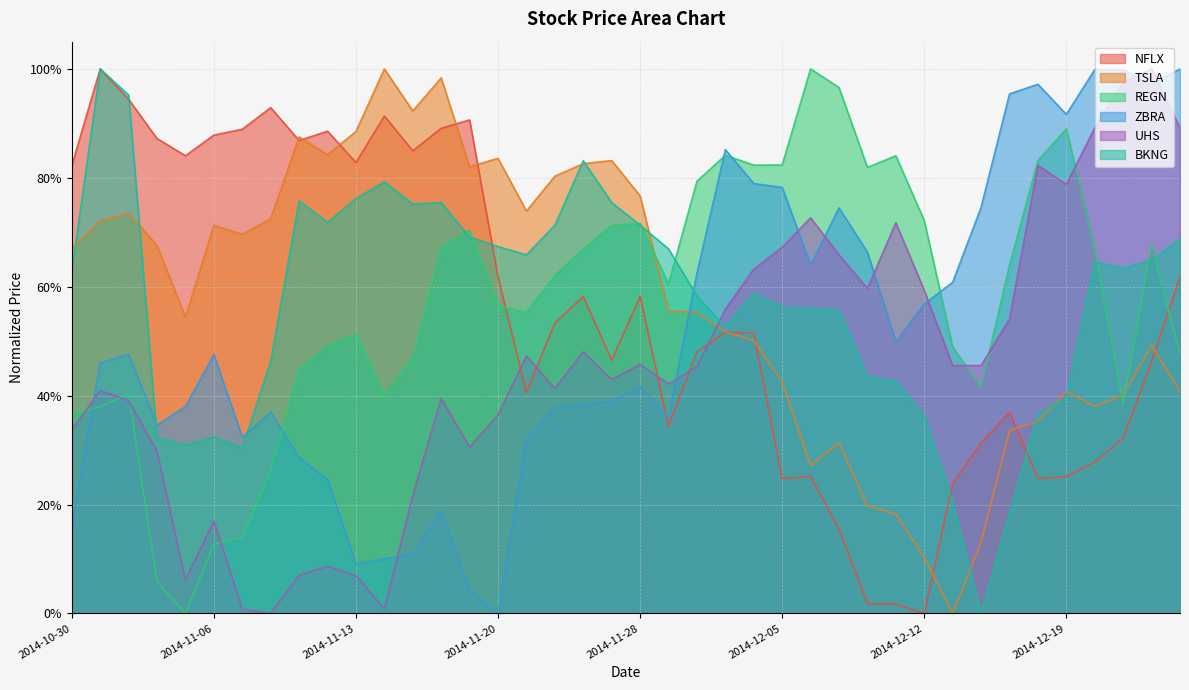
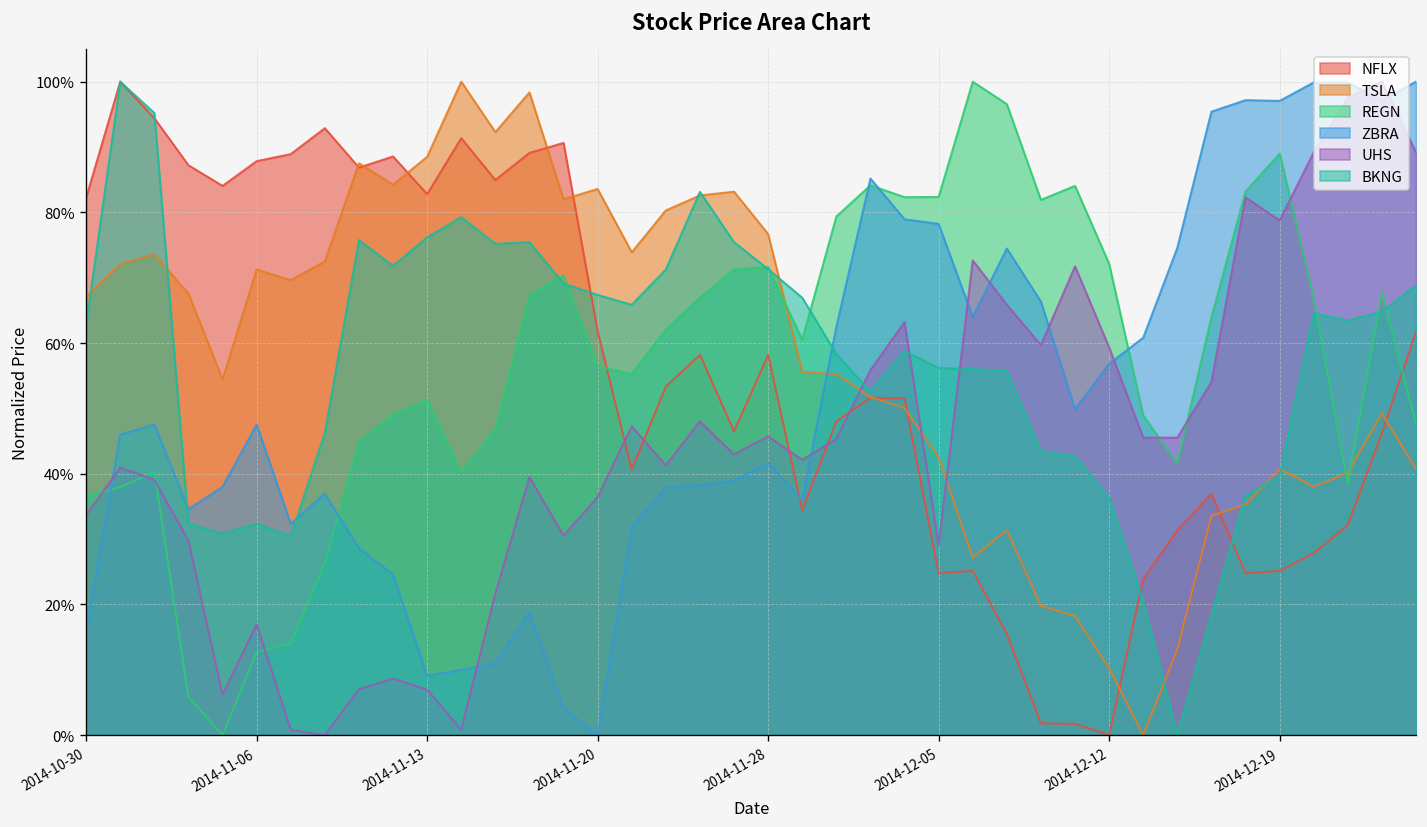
UHS, 2014-12-05: 67% -> 29%
ZBRA, 2014-12-19: 92% -> 97%
